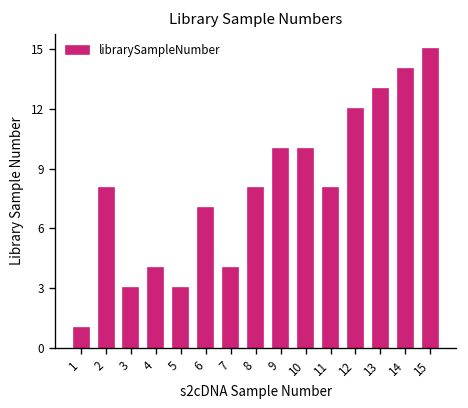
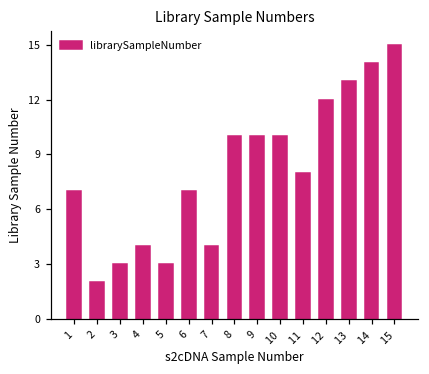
1: 1 -> 7
2: 8 -> 2
8: 8 -> 10
